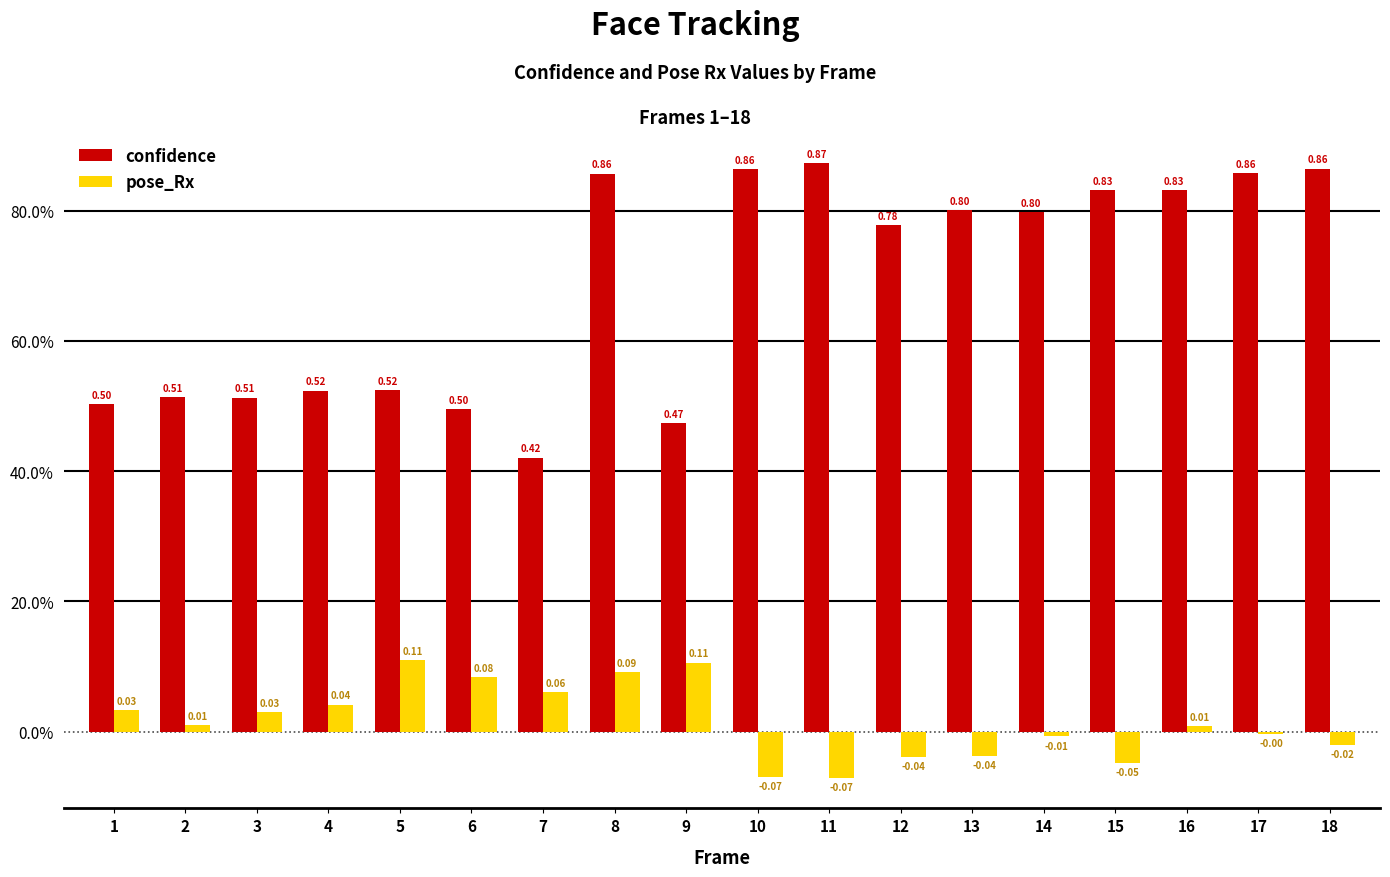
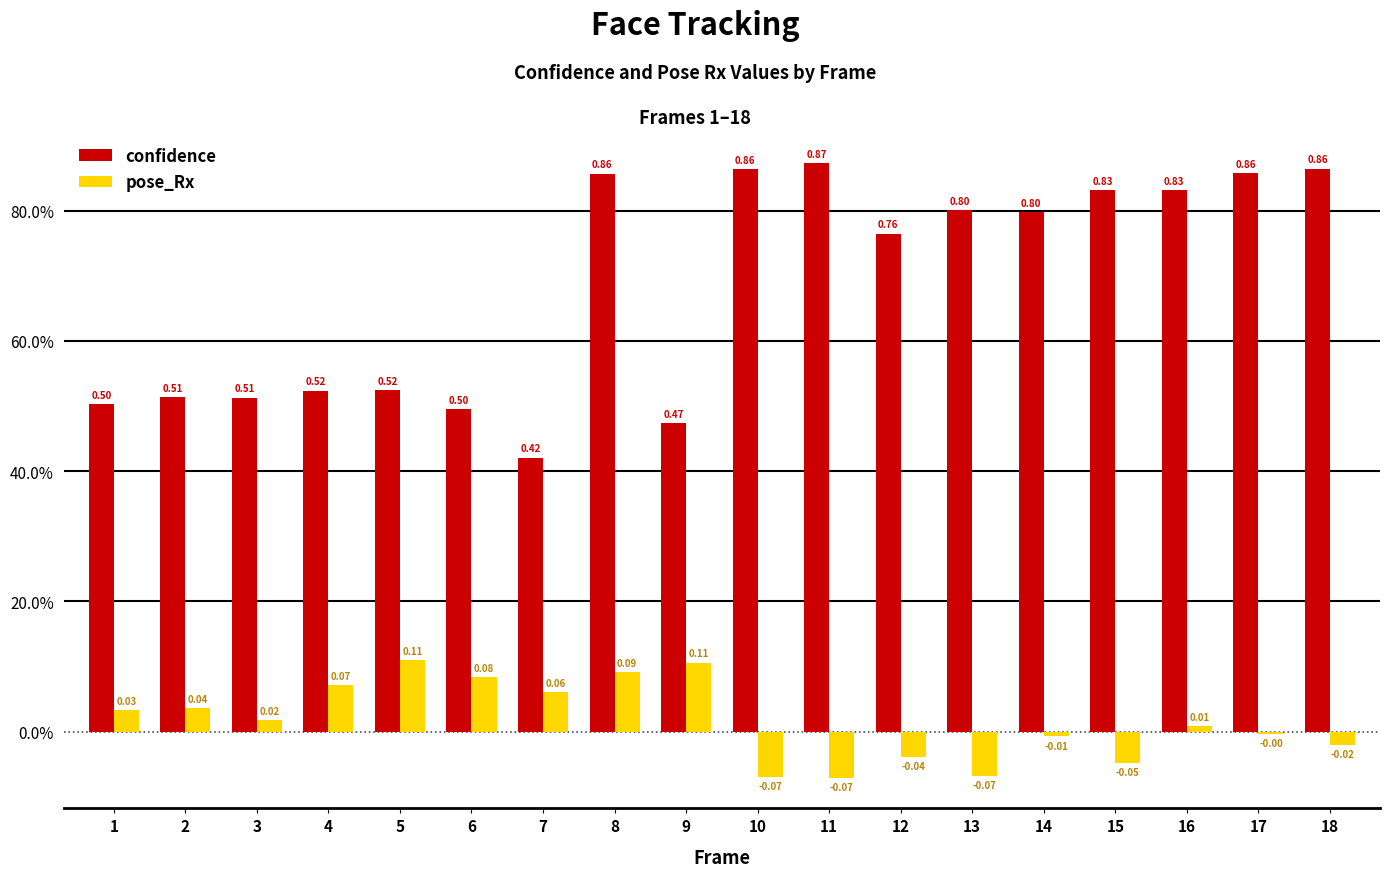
pose_Rx, 2: 0.01 -> 0.04
pose_Rx, 3: 0.03 -> 0.02
pose_Rx, 4: 0.04 -> 0.07
confidence, 12: 0.78 -> 0.76
pose_Rx, 13: -0.04 -> -0.07
